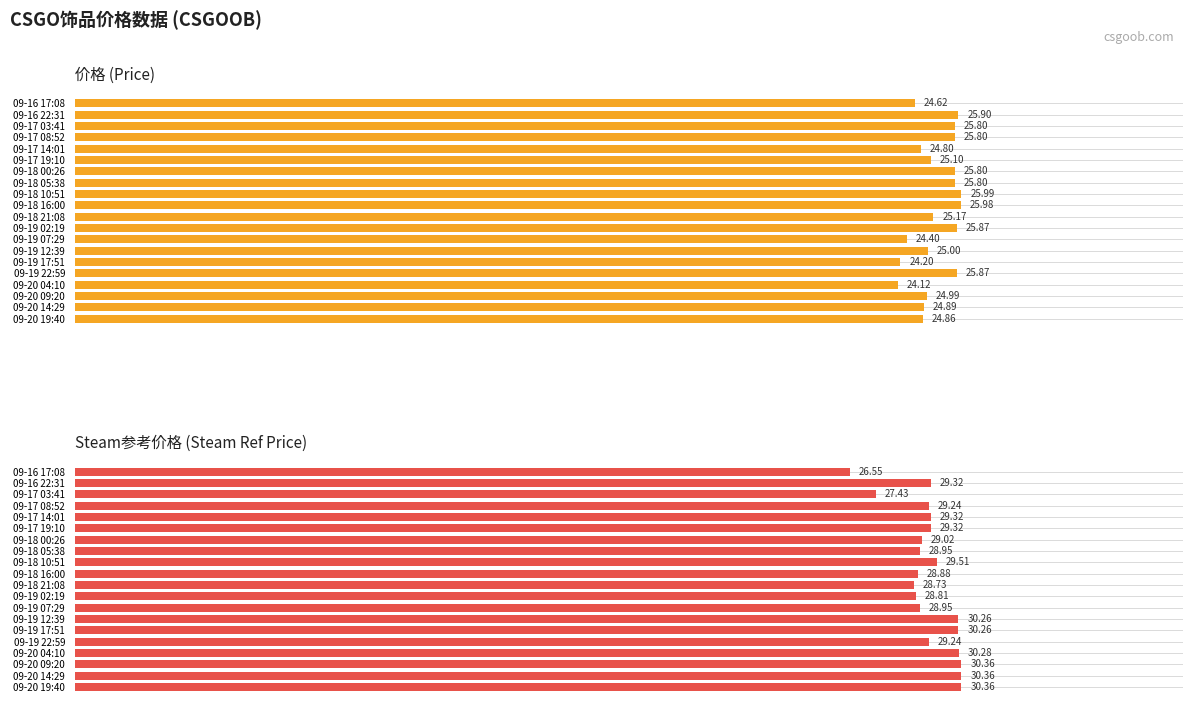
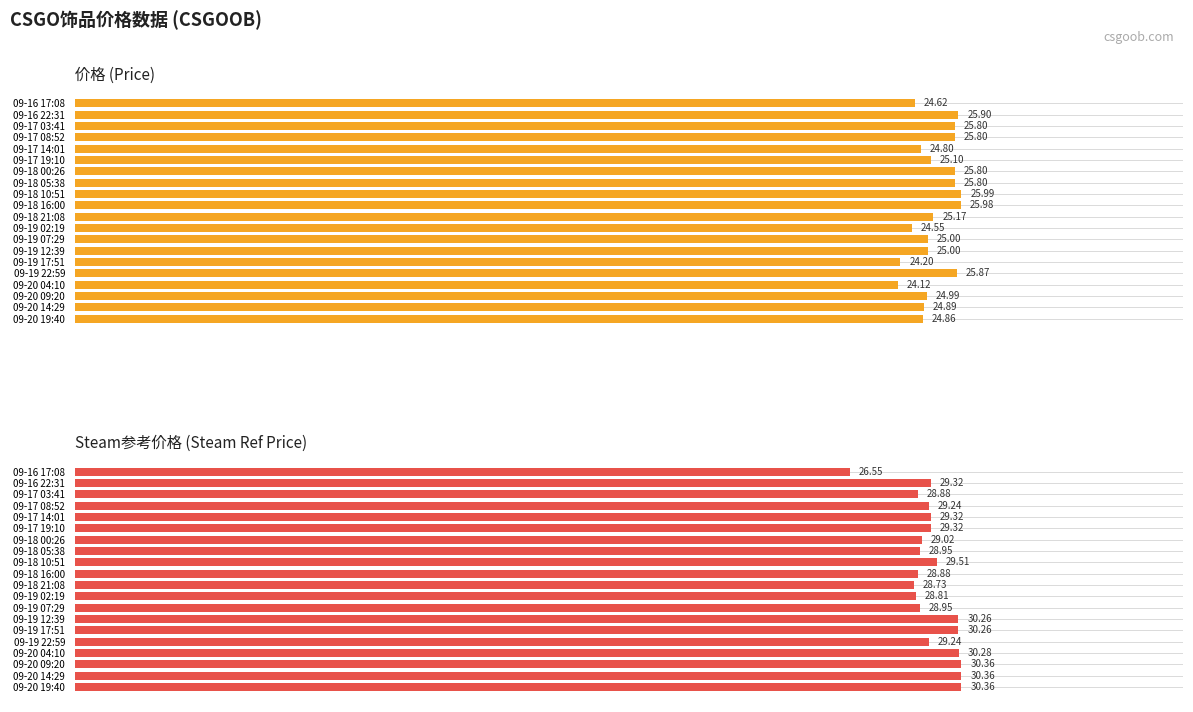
价格 (Price), 09-19 02:19: 25.87 -> 24.55
价格 (Price), 09-19 07:29: 24.40 -> 25.00
Steam参考价格 (Steam Ref Price), 09-17 03:41: 27.43 -> 28.88
